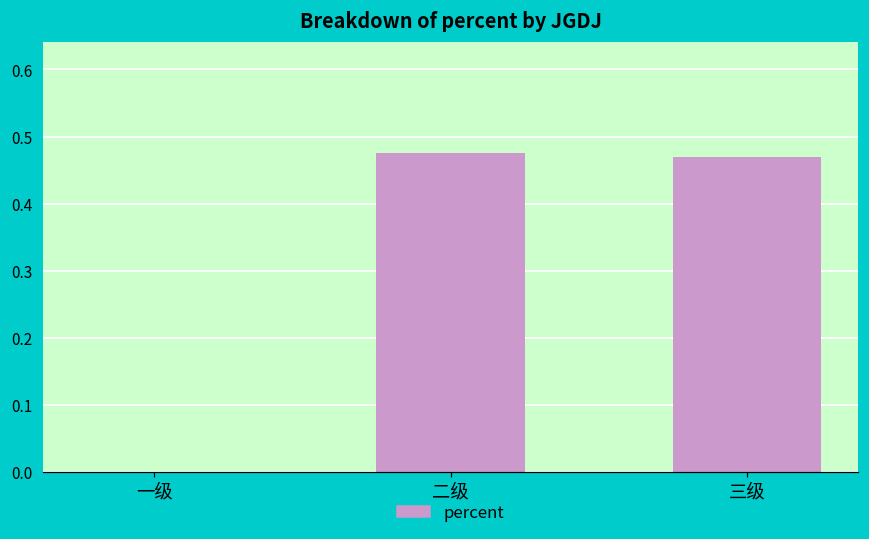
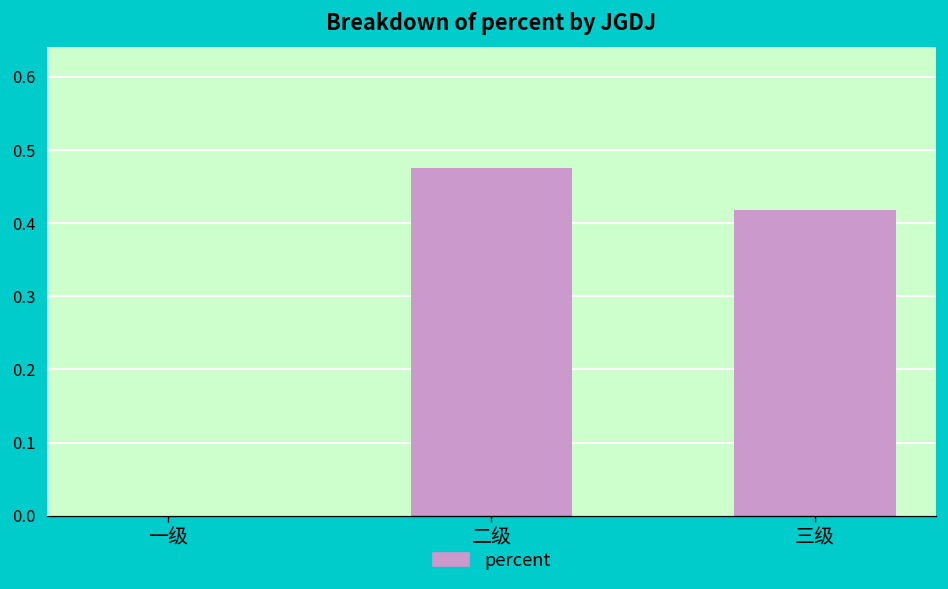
三级: 0.47 -> 0.42
